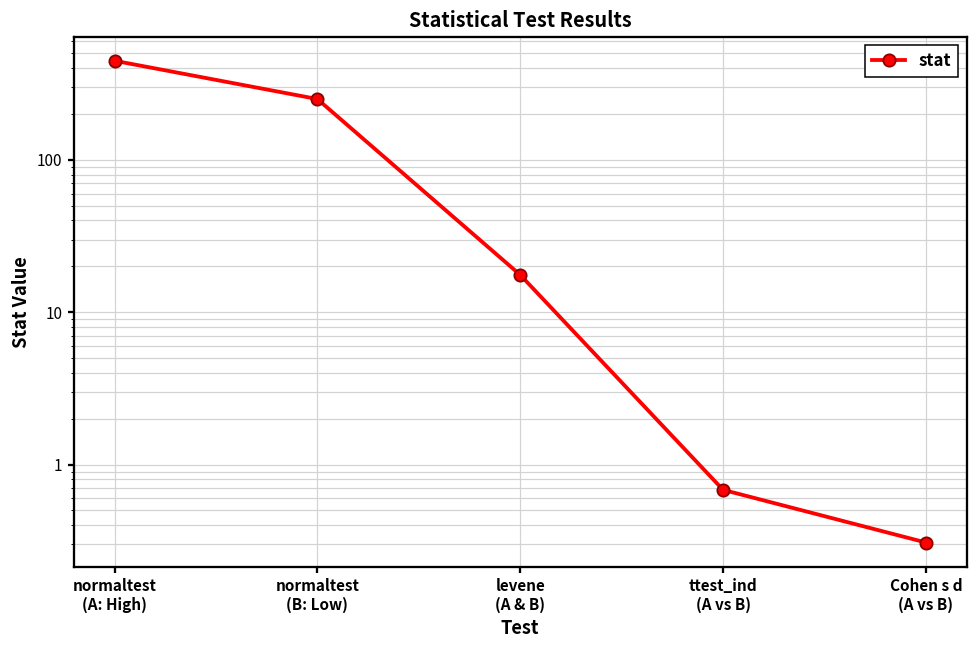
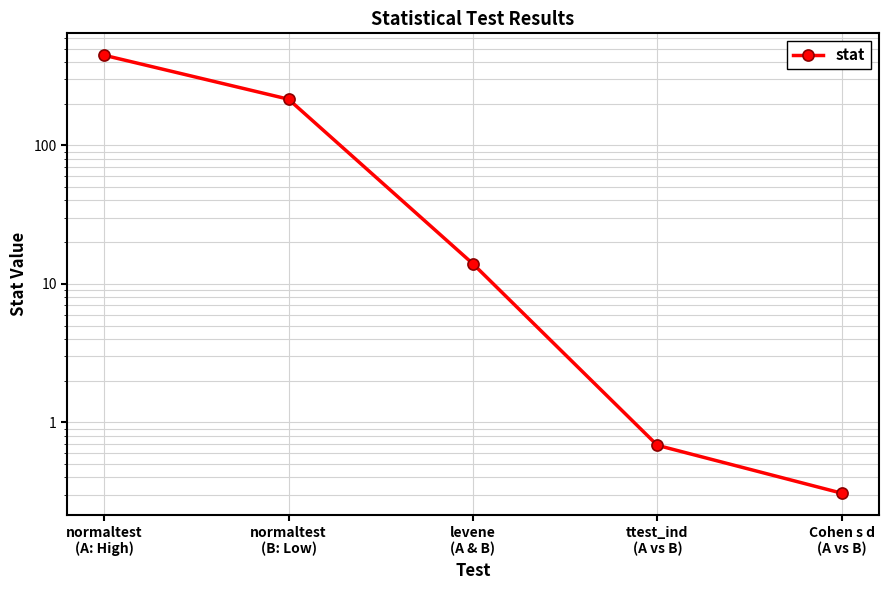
normaltest (B: Low): 250 -> 220
levene (A & B): 18 -> 14
